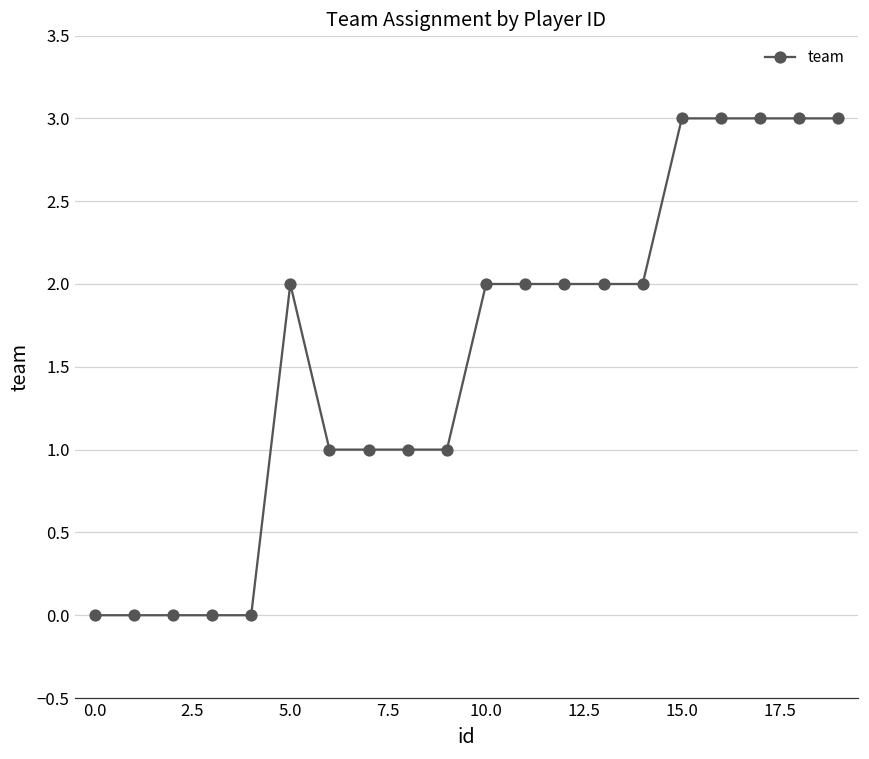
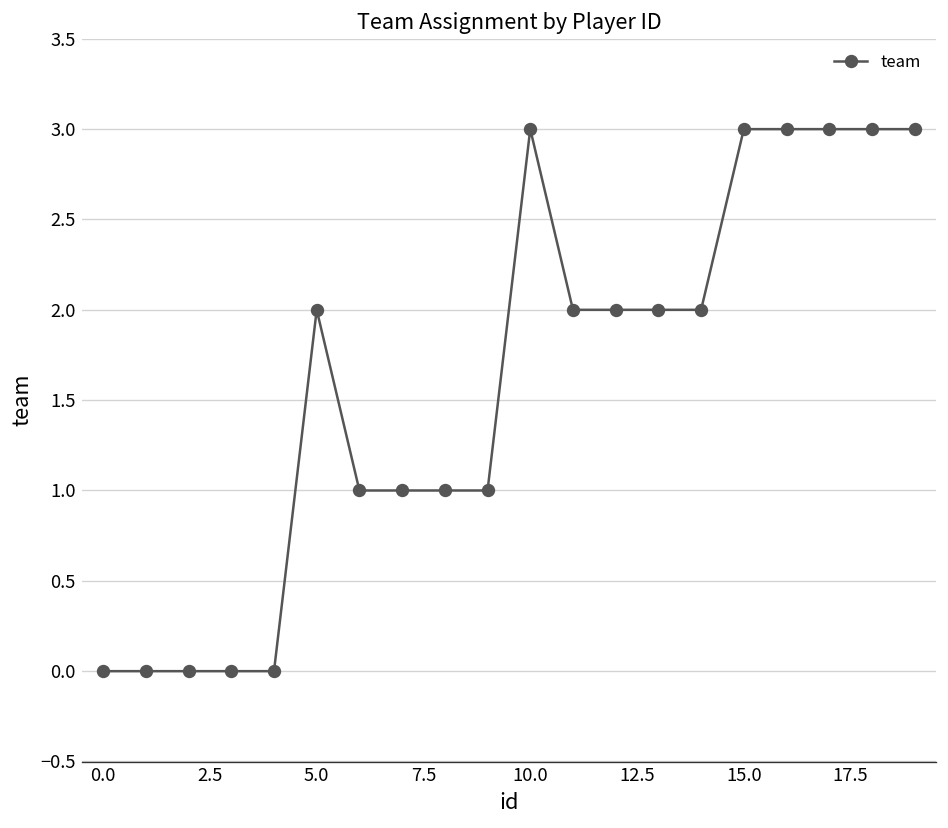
10.0: 2 -> 3
